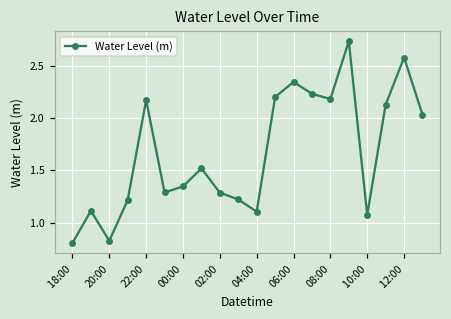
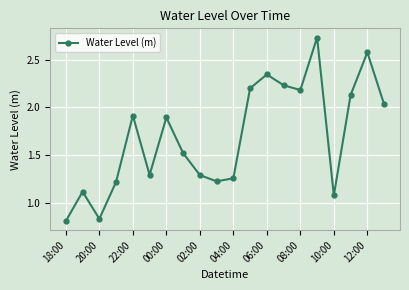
22:00: 2.2 -> 1.9
00:00: 1.3 -> 1.9
04:00: 1.1 -> 1.3
